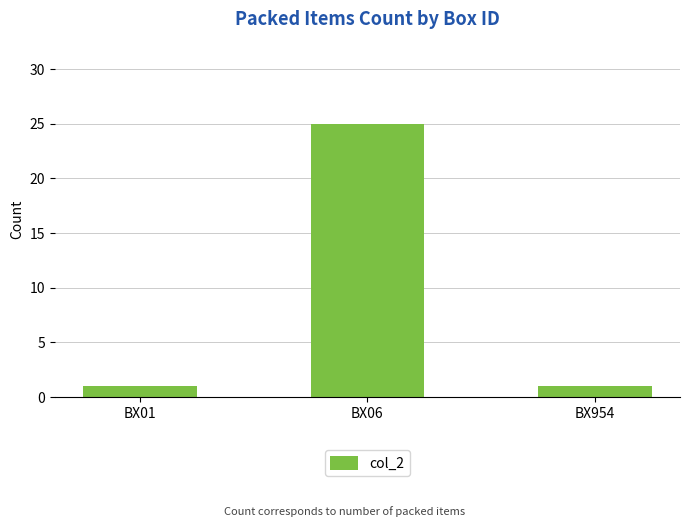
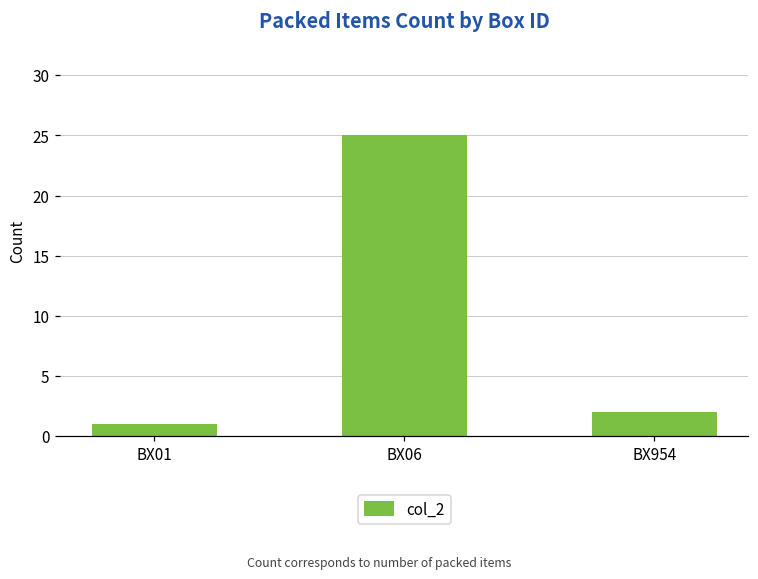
BX954: 1 -> 2
